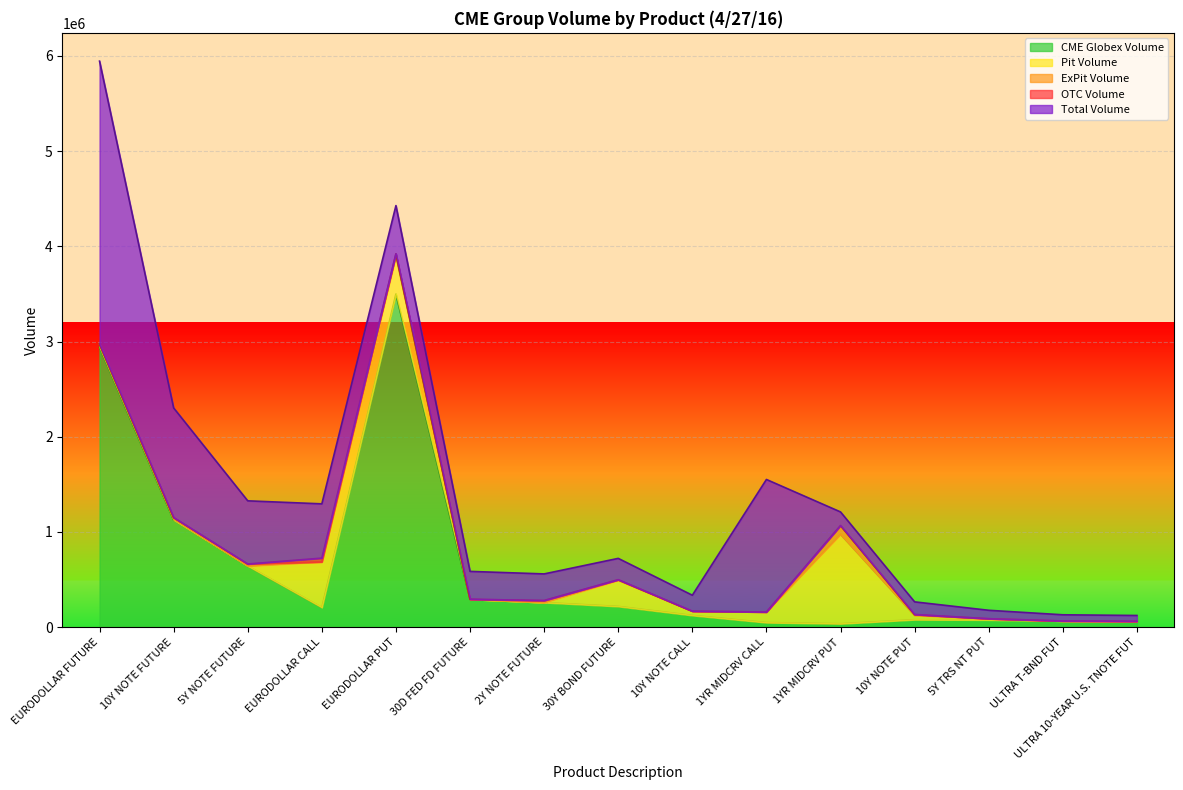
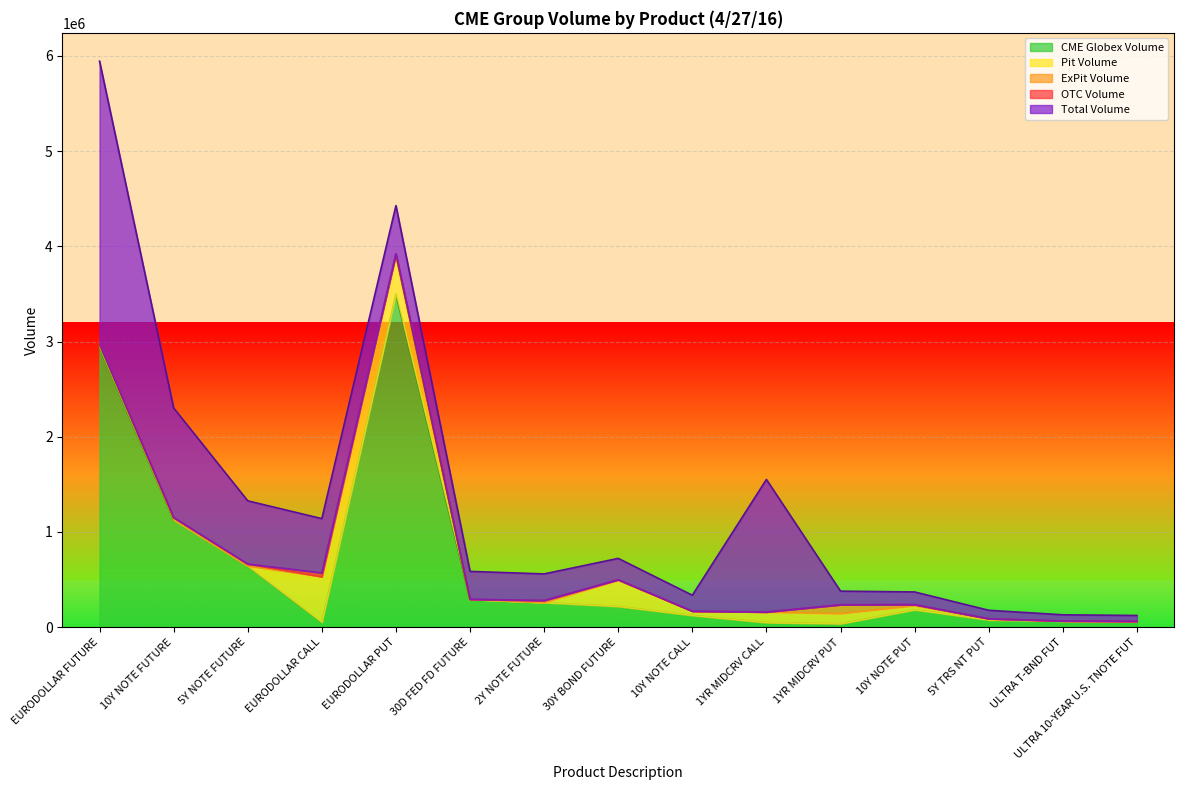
CME Globex Volume, EURODOLLAR CALL: 200000 -> 100000
Pit Volume, 1YR MIDCRV PUT: 900000 -> 100000
CME Globex Volume, 10Y NOTE PUT: 100000 -> 200000
